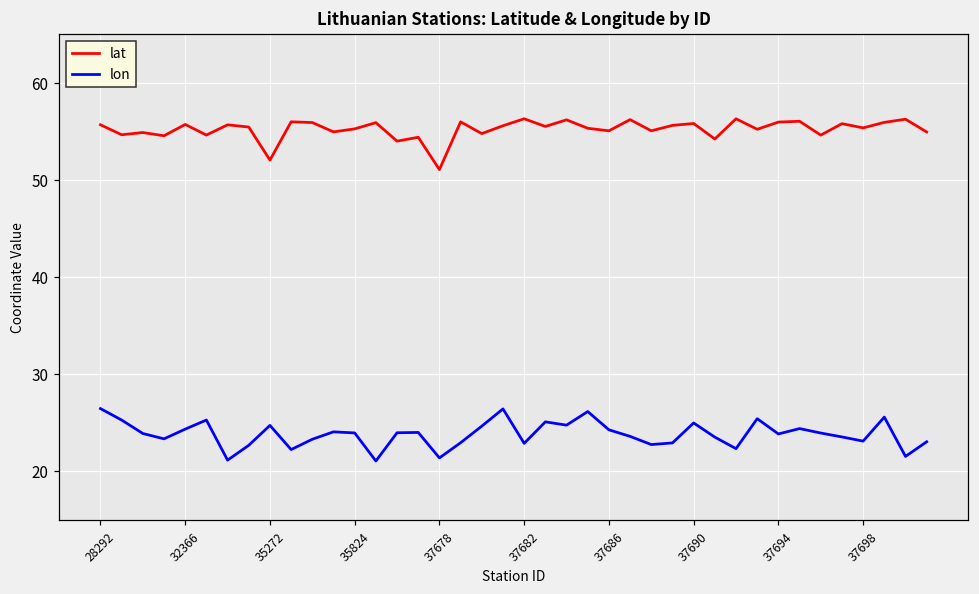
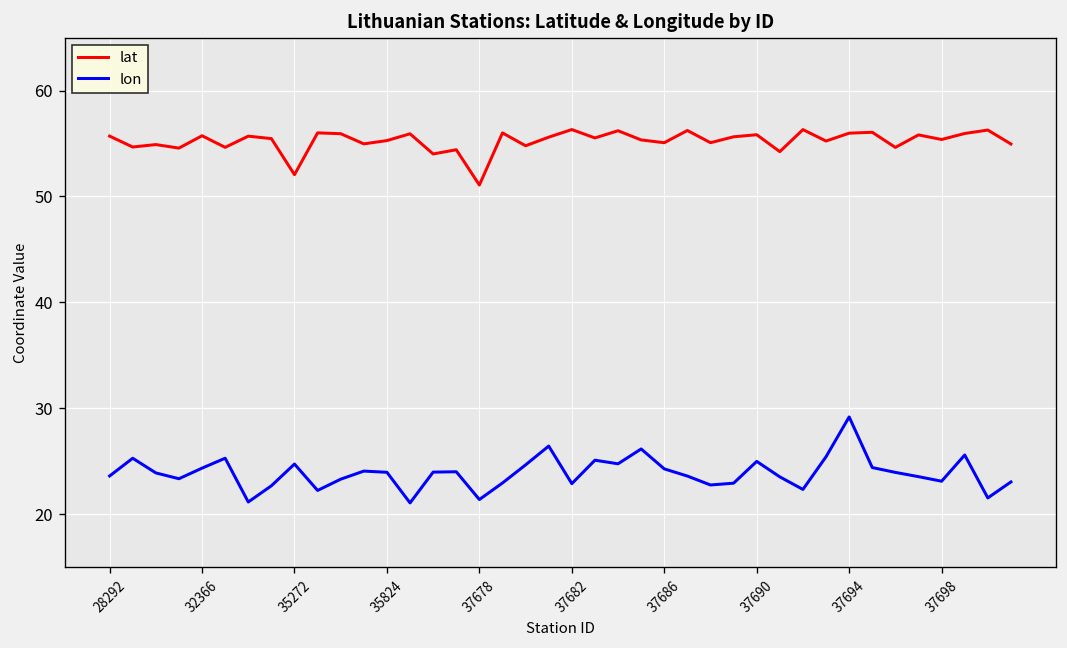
lon, 28292: 26 -> 24
lon, 37694: 24 -> 29
